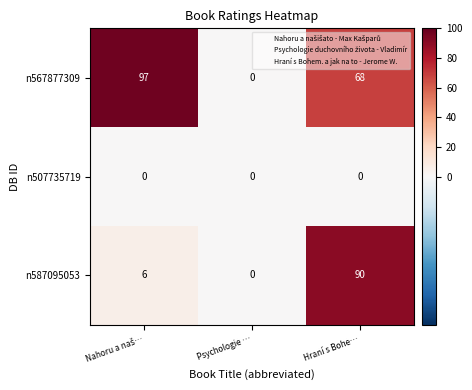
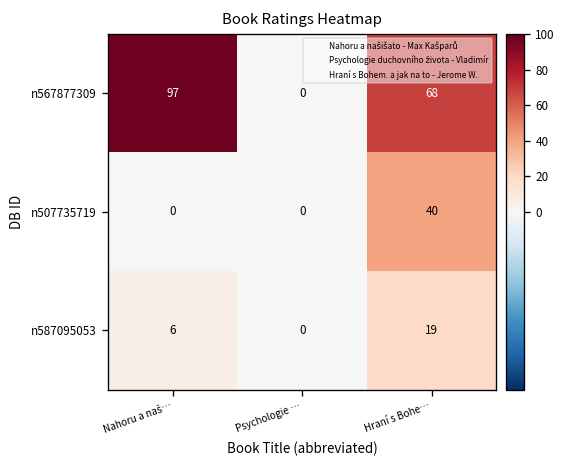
n507735719, Hraní s Bohe…: 0 -> 40
n587095053, Hraní s Bohe…: 90 -> 19
